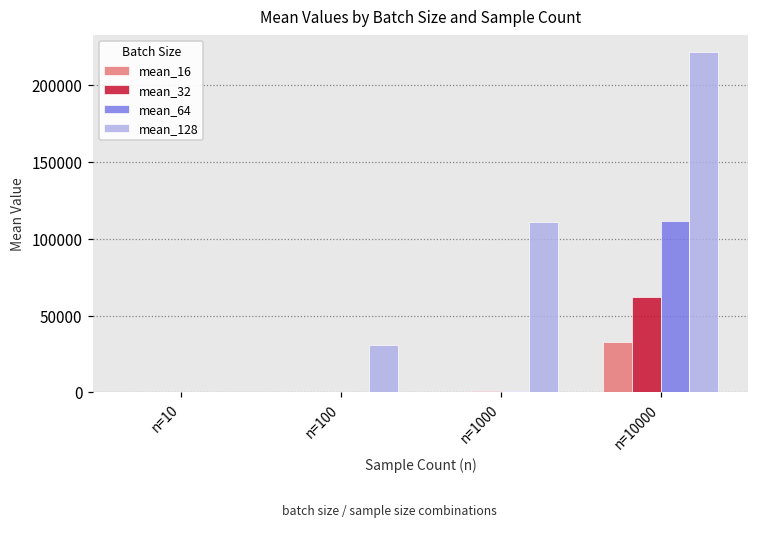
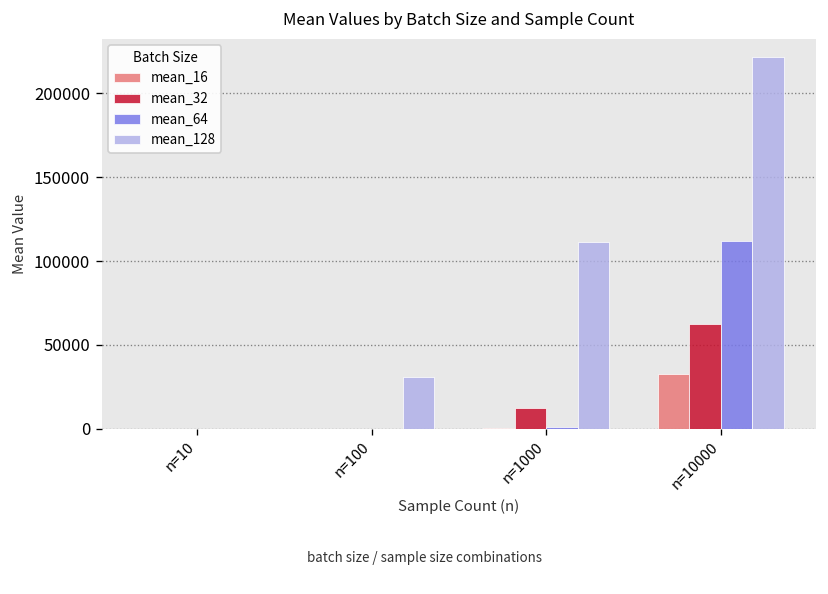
mean_32, n=1000: 1000 -> 12000
